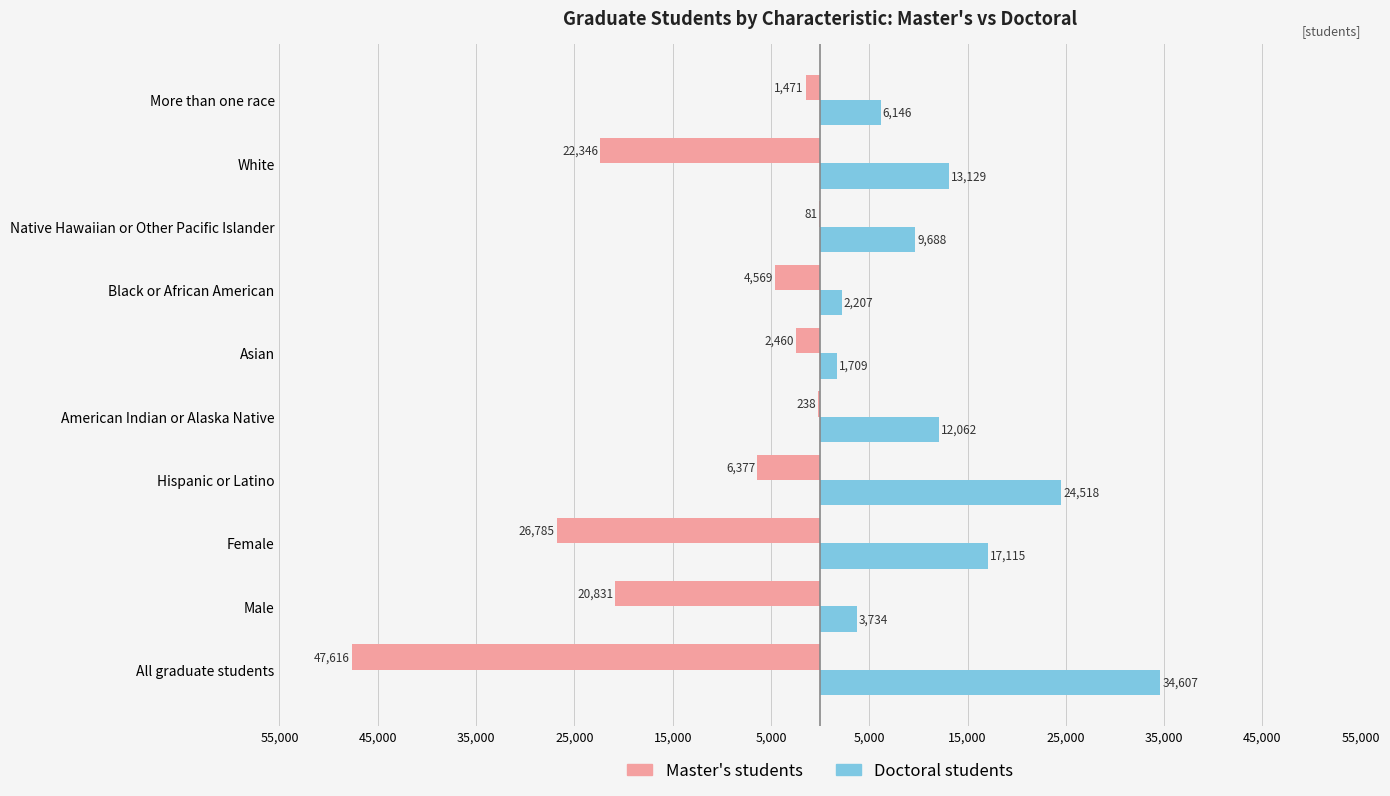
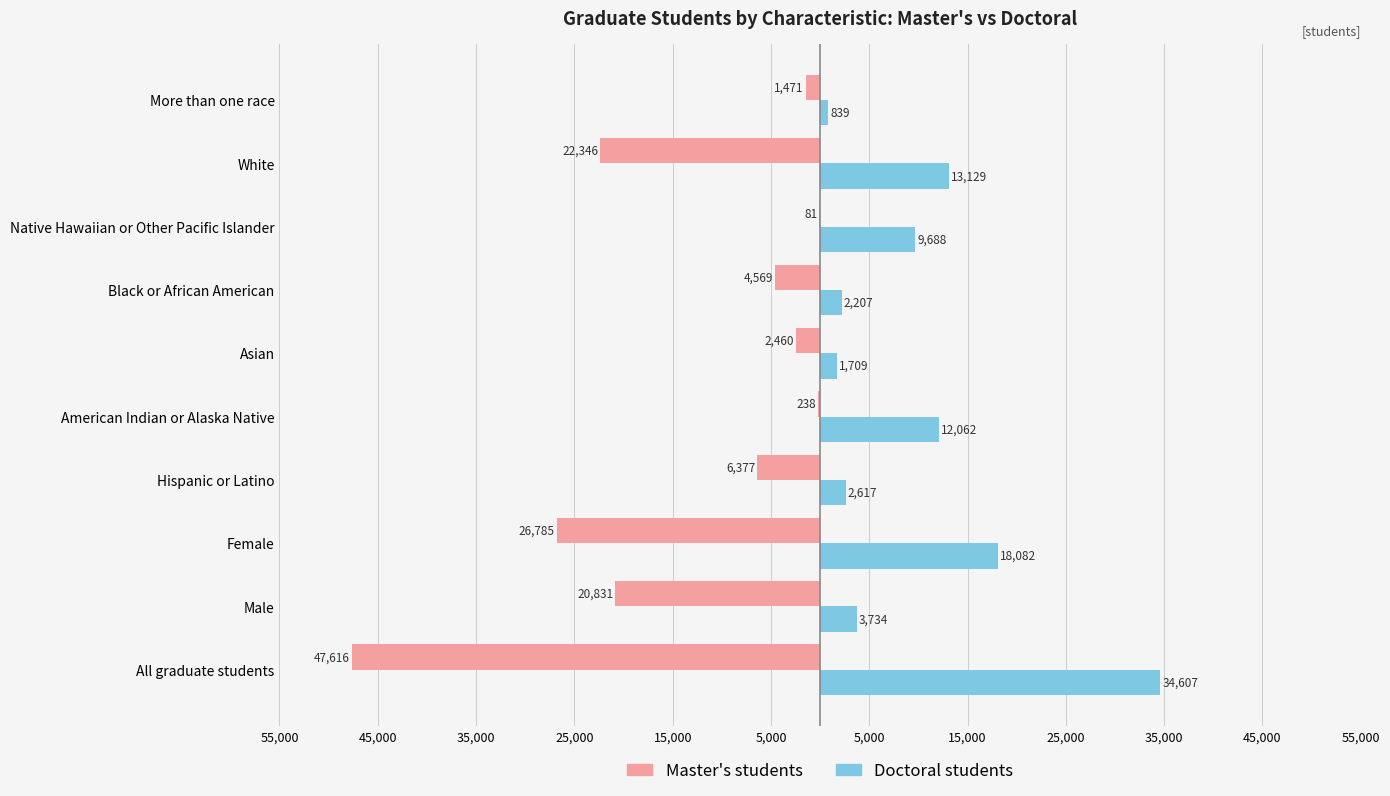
Doctoral students, More than one race: 6,146 -> 839
Doctoral students, Hispanic or Latino: 24,518 -> 2,617
Doctoral students, Female: 17,115 -> 18,082
